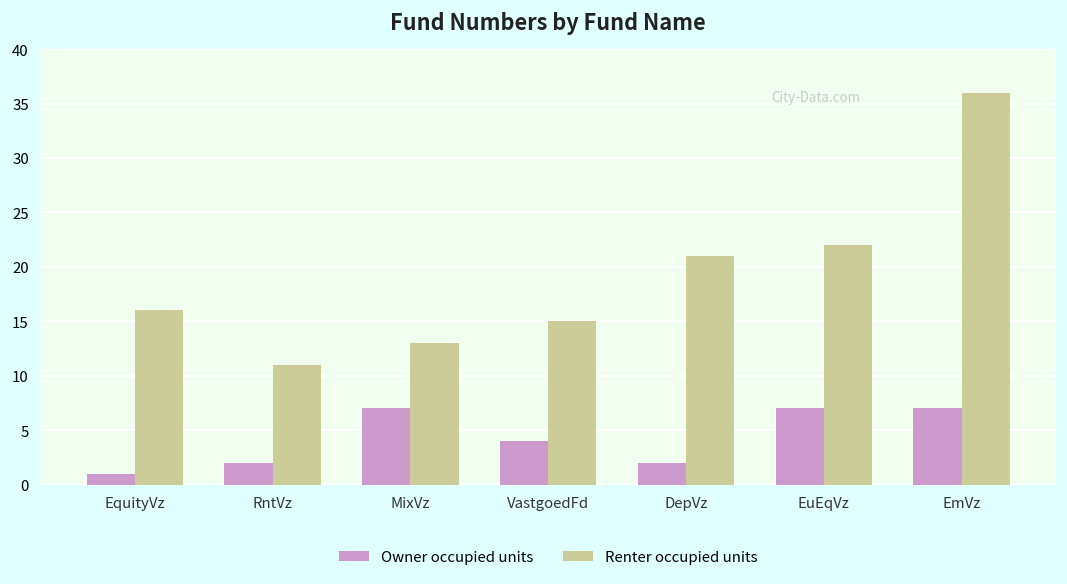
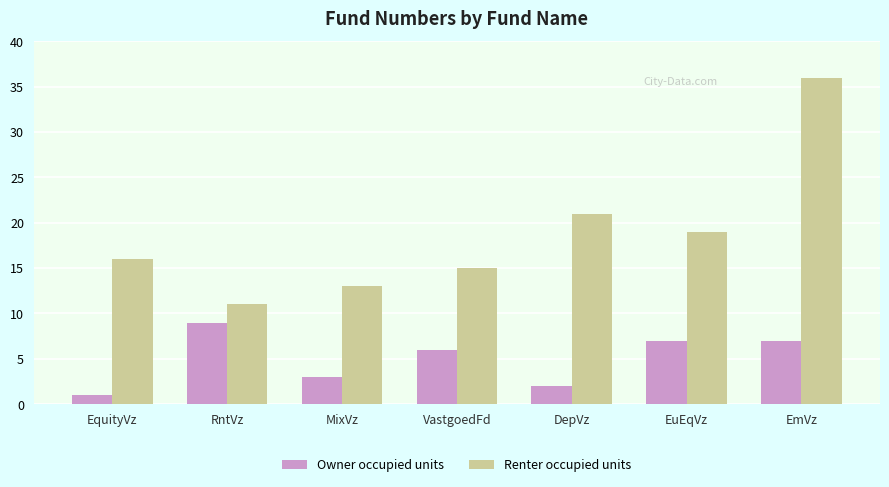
Owner occupied units, RntVz: 2 -> 9
Owner occupied units, MixVz: 7 -> 3
Owner occupied units, VastgoedFd: 4 -> 6
Renter occupied units, EuEqVz: 22 -> 19
